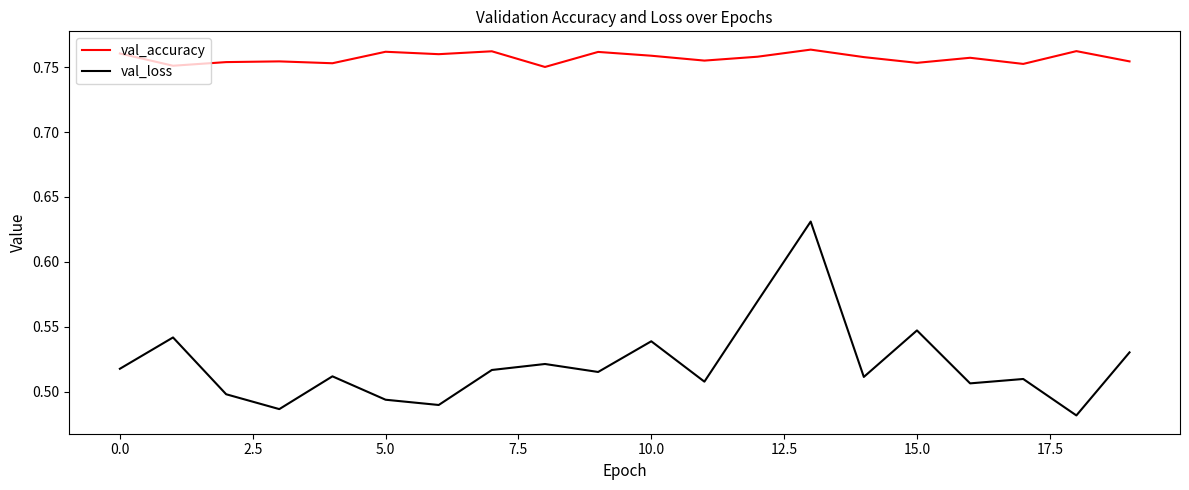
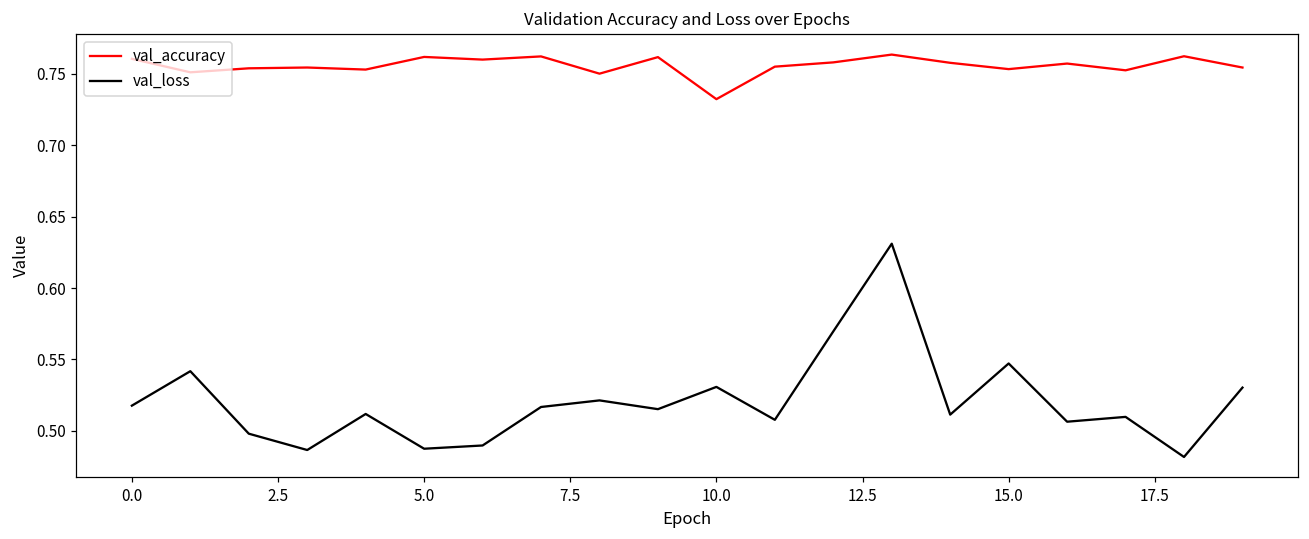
val_loss, 5.0: 0.494 -> 0.487
val_accuracy, 10.0: 0.759 -> 0.732
val_loss, 10.0: 0.539 -> 0.531
